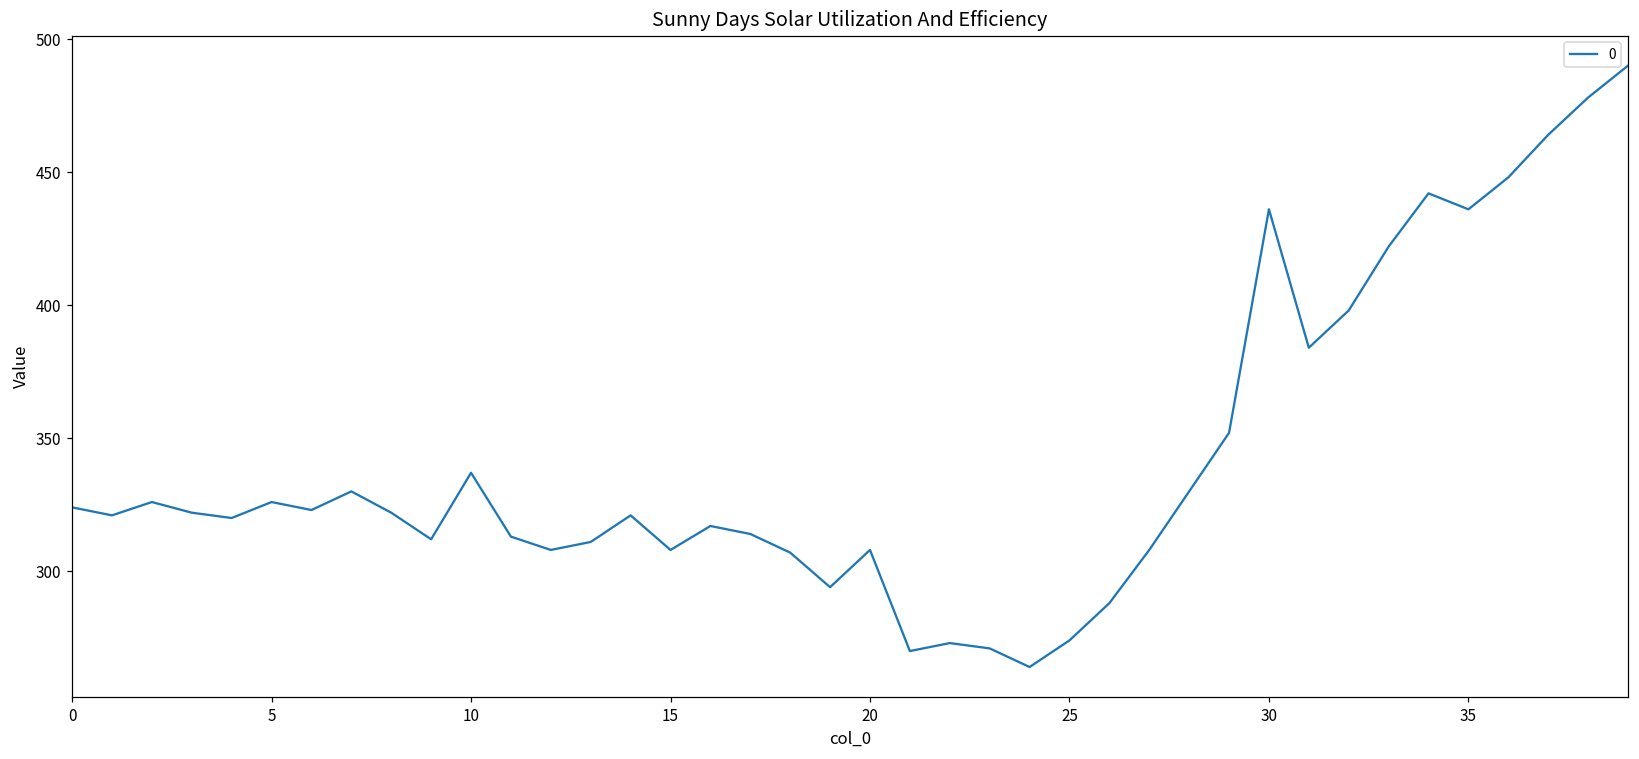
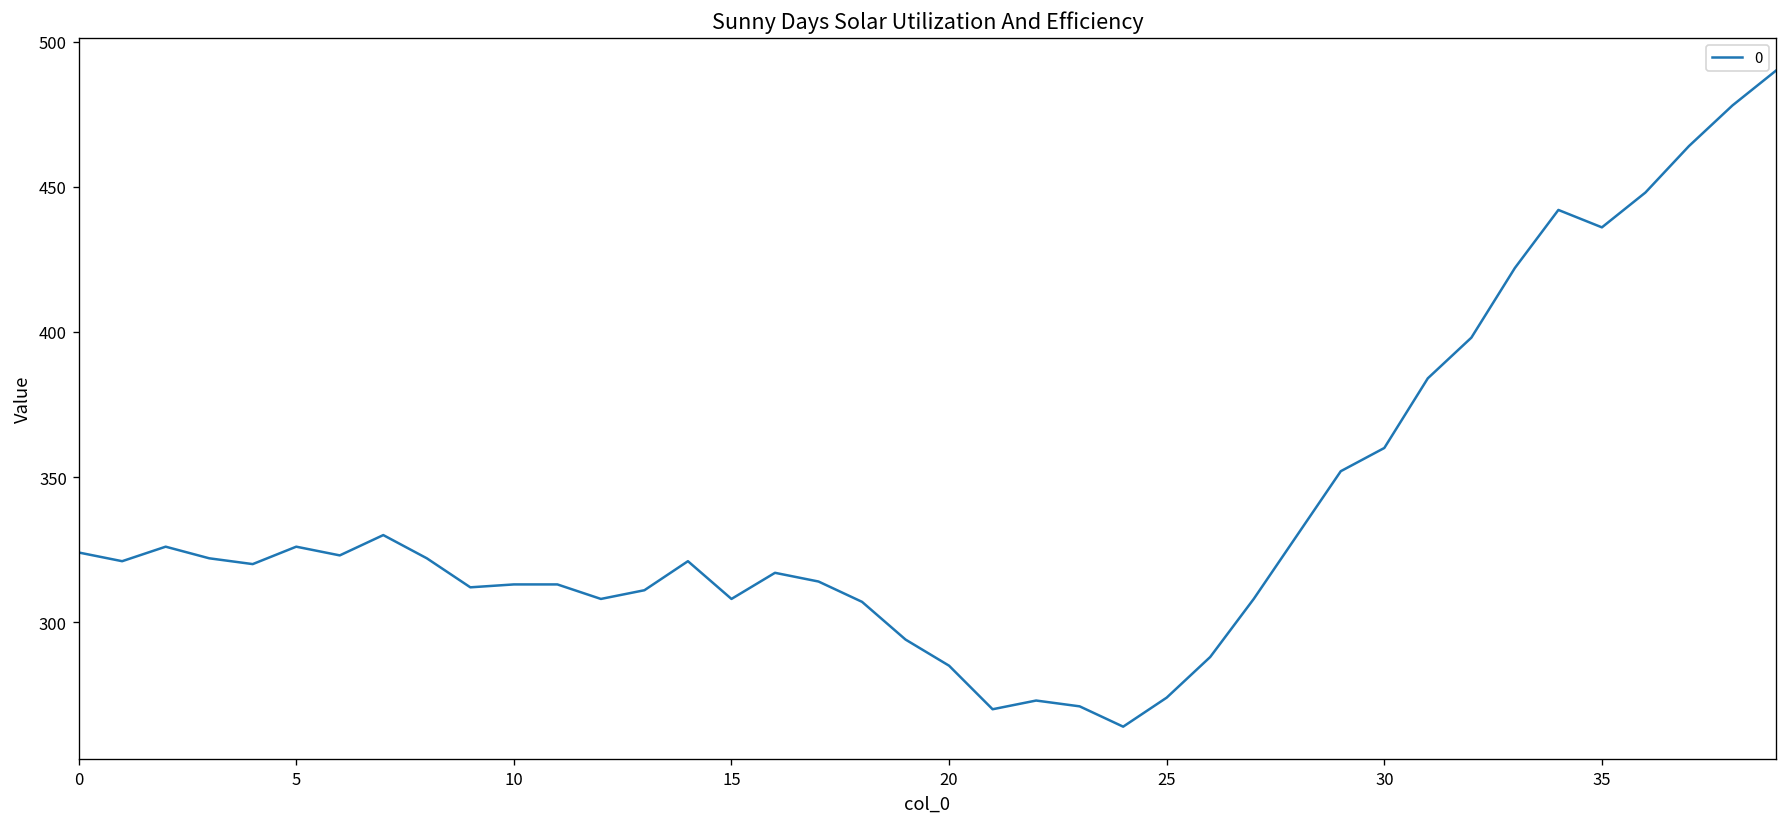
10: 337 -> 313
20: 308 -> 285
30: 436 -> 360
